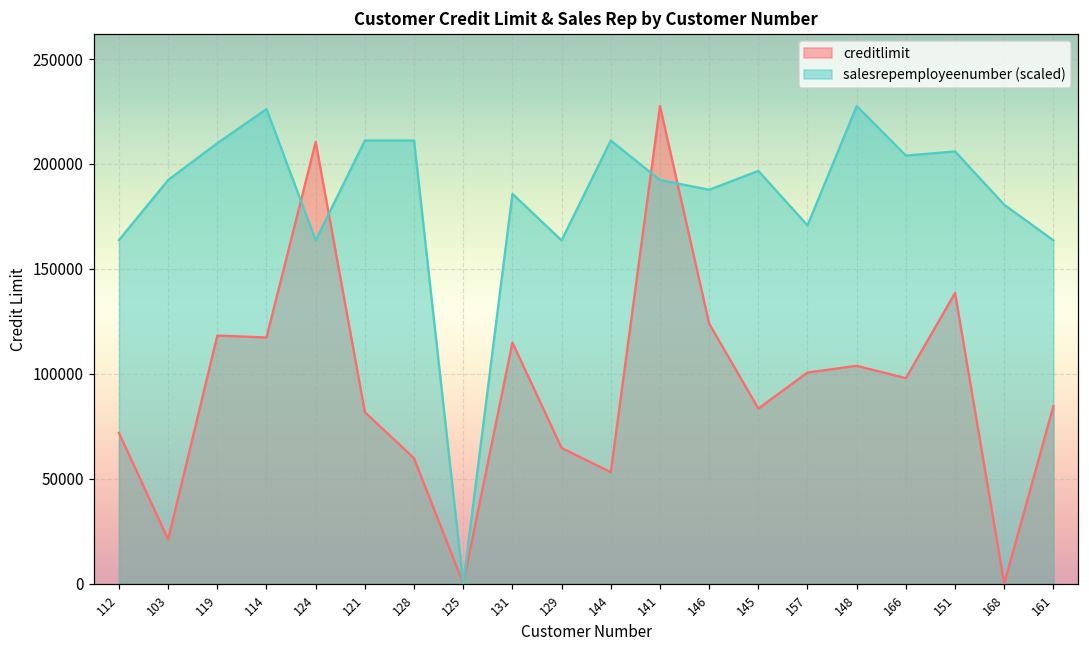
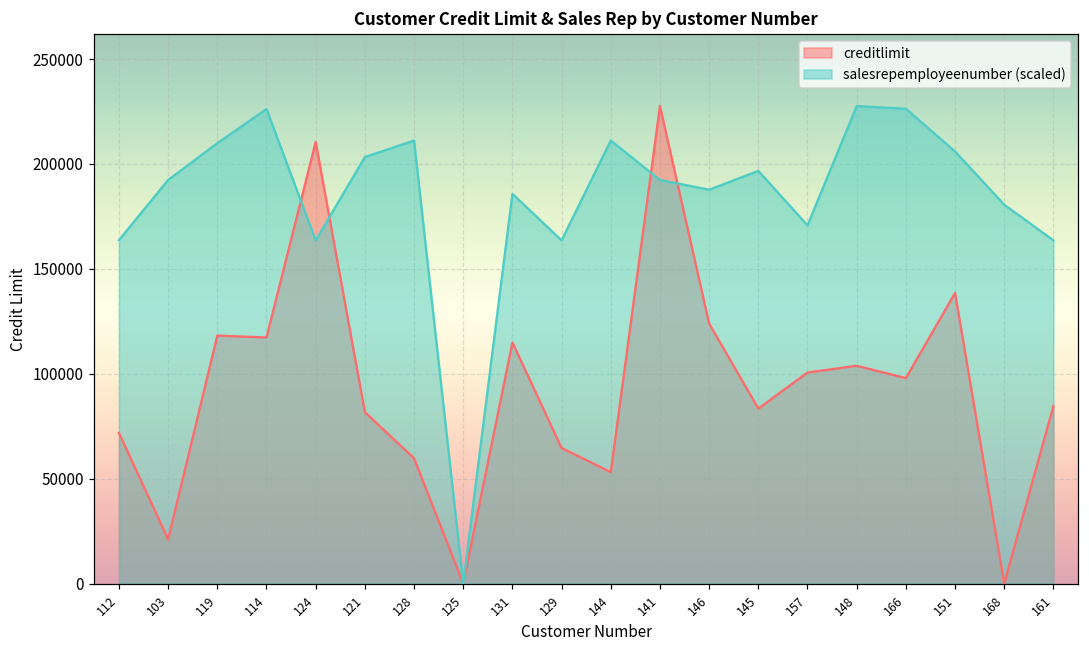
salesrepemployeenumber (scaled), 121: 211000 -> 203000
salesrepemployeenumber (scaled), 166: 204000 -> 226000
